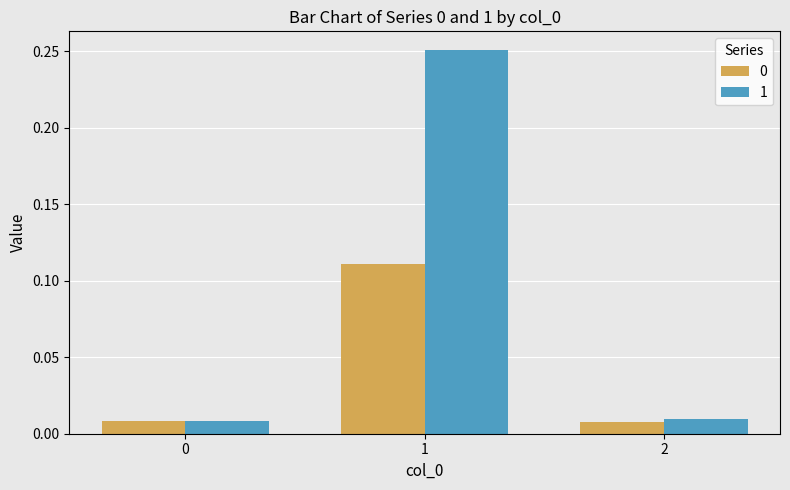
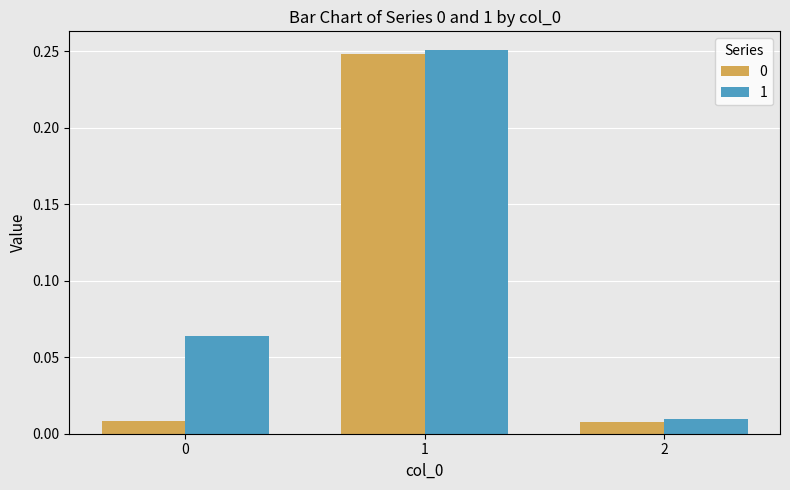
1, 0: 0.009 -> 0.064
0, 1: 0.111 -> 0.248
